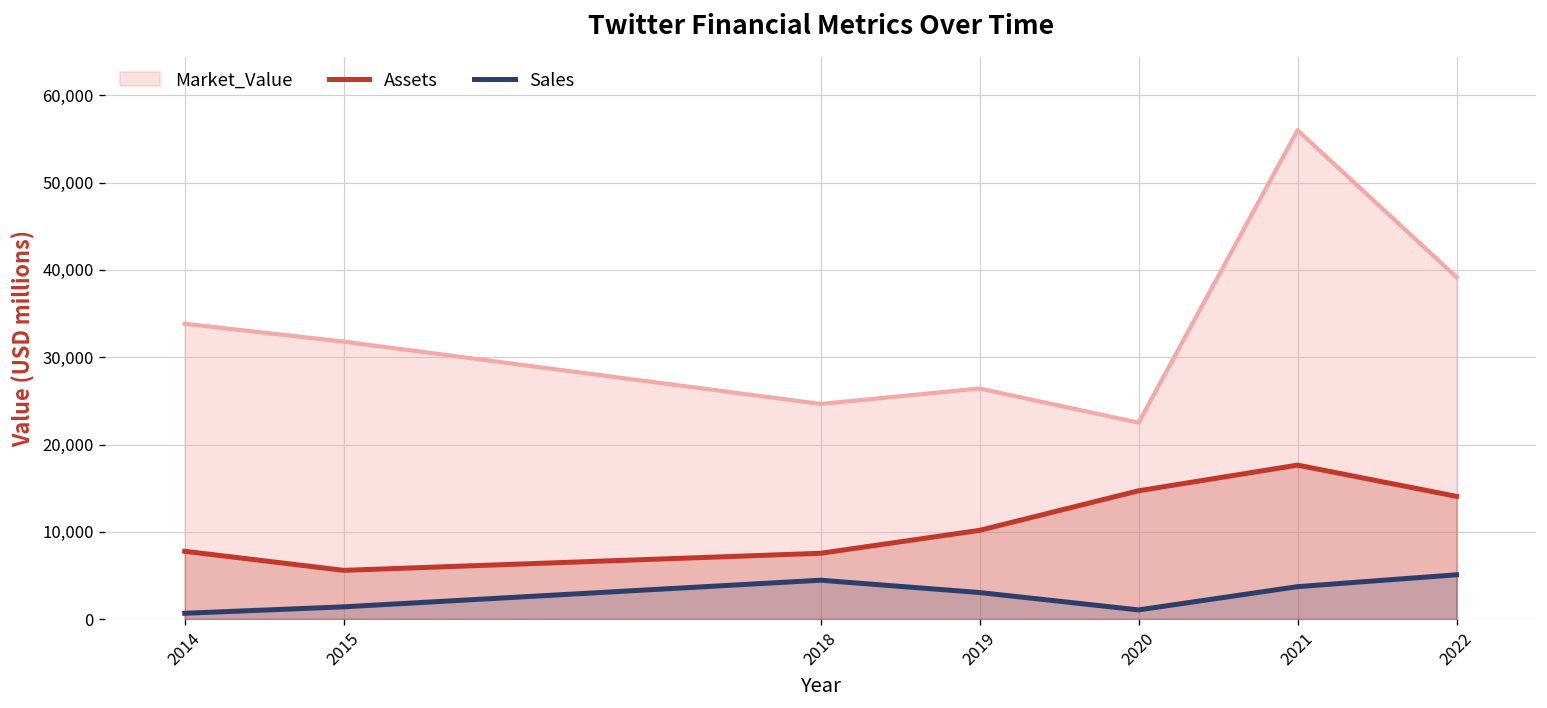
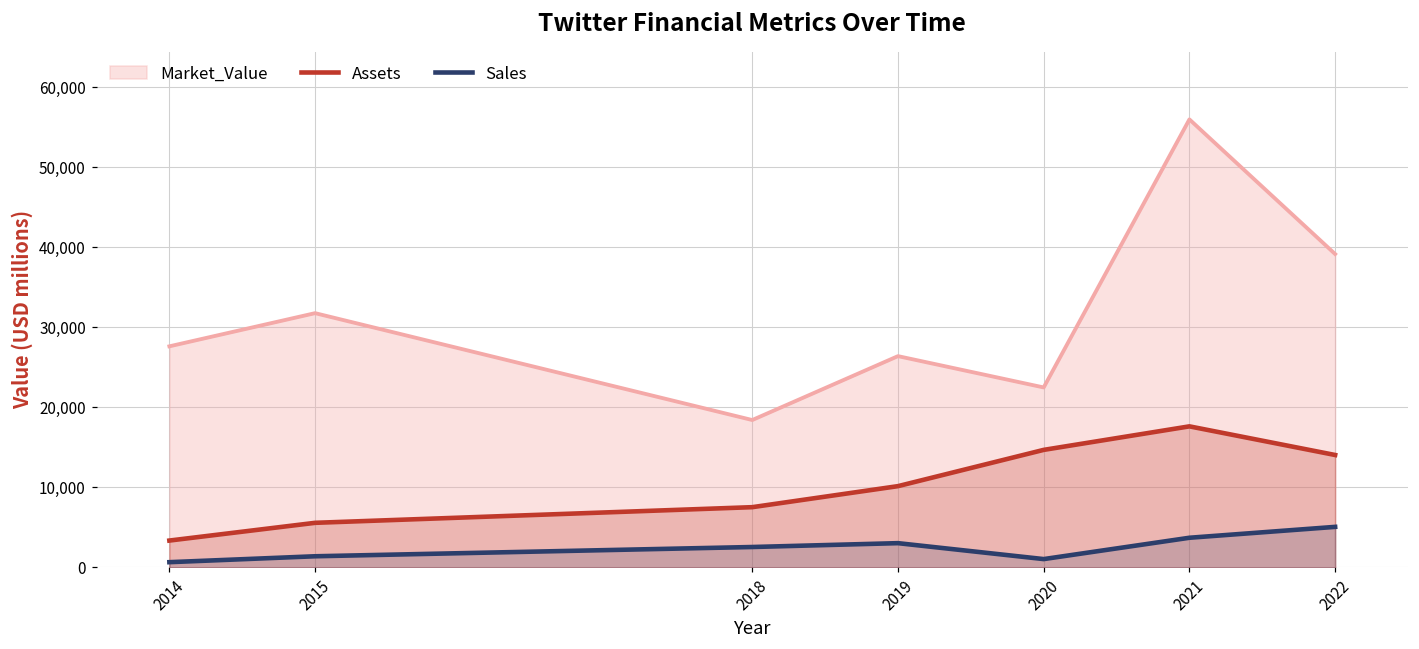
Market_Value, 2014: 34,000 -> 28,000
Assets, 2014: 8,000 -> 3,000
Market_Value, 2018: 25,000 -> 18,000
Sales, 2018: 4,000 -> 3,000
